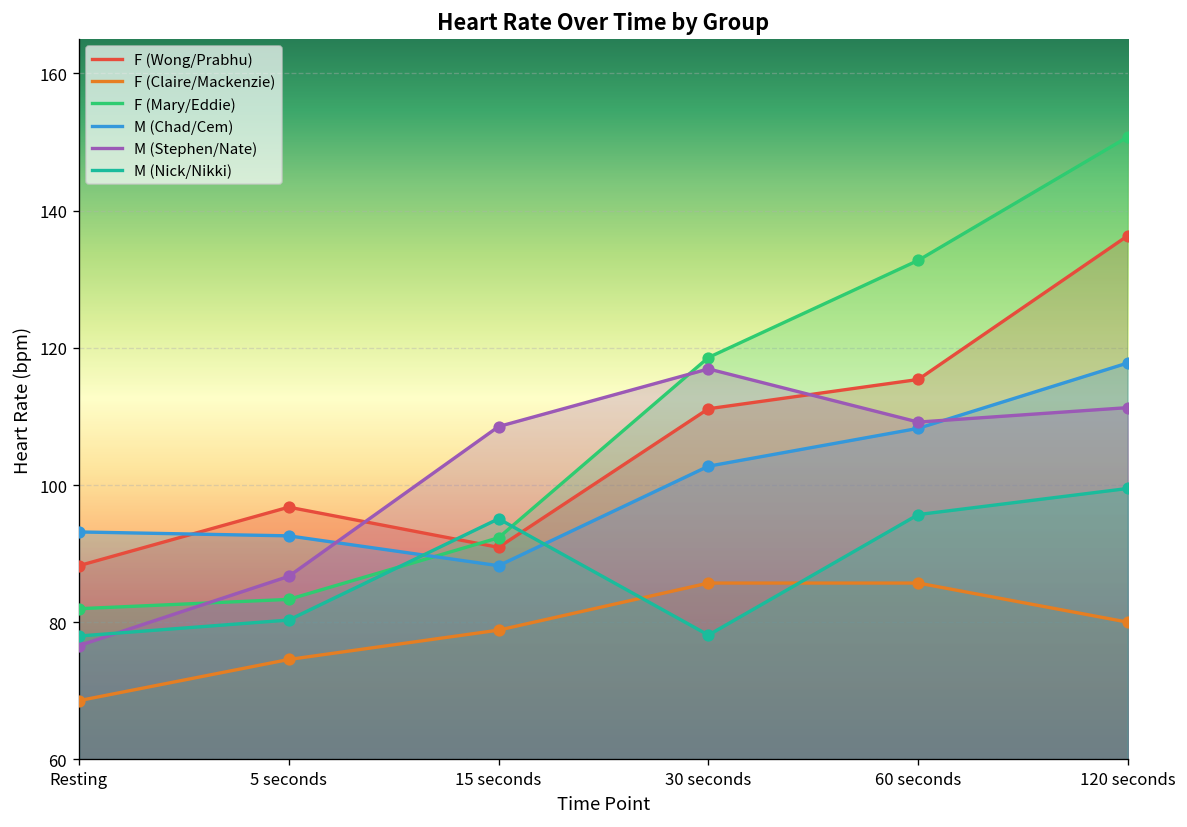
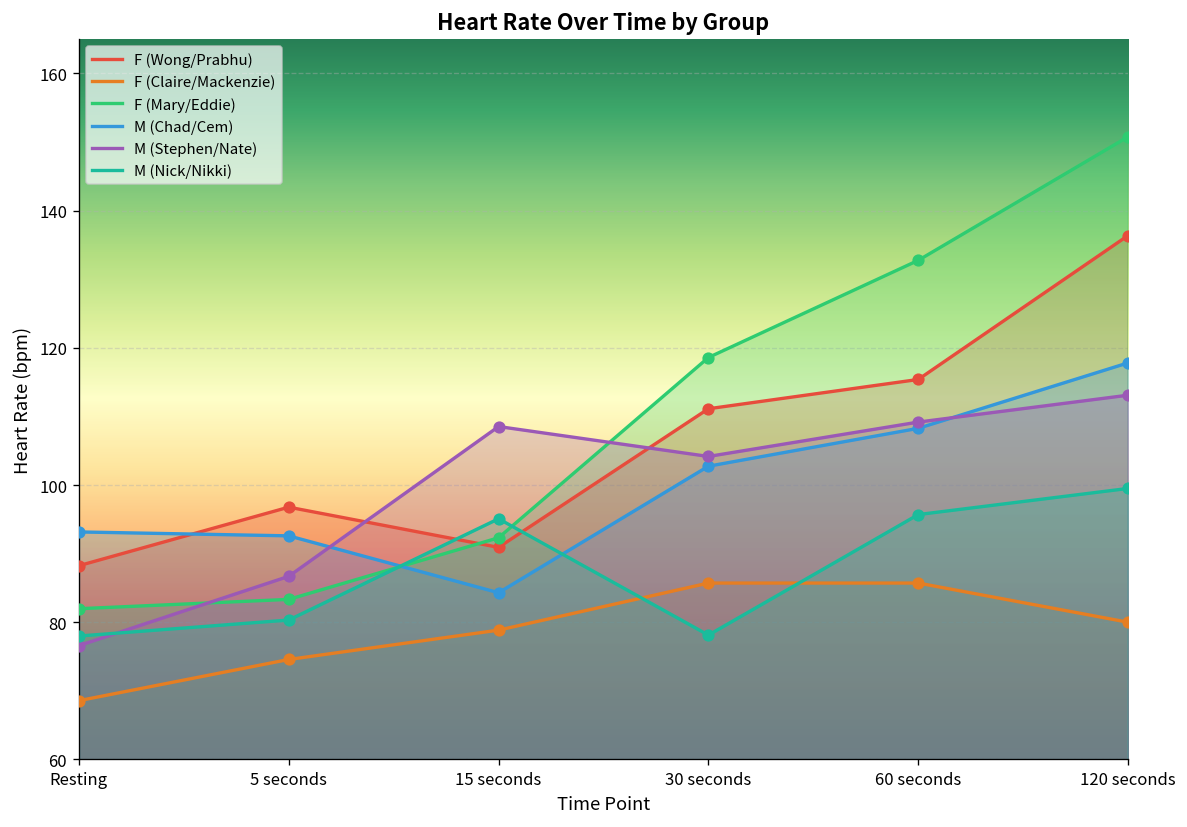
M (Chad/Cem), 15 seconds: 88 -> 84
M (Stephen/Nate), 30 seconds: 117 -> 104
M (Stephen/Nate), 120 seconds: 111 -> 113
